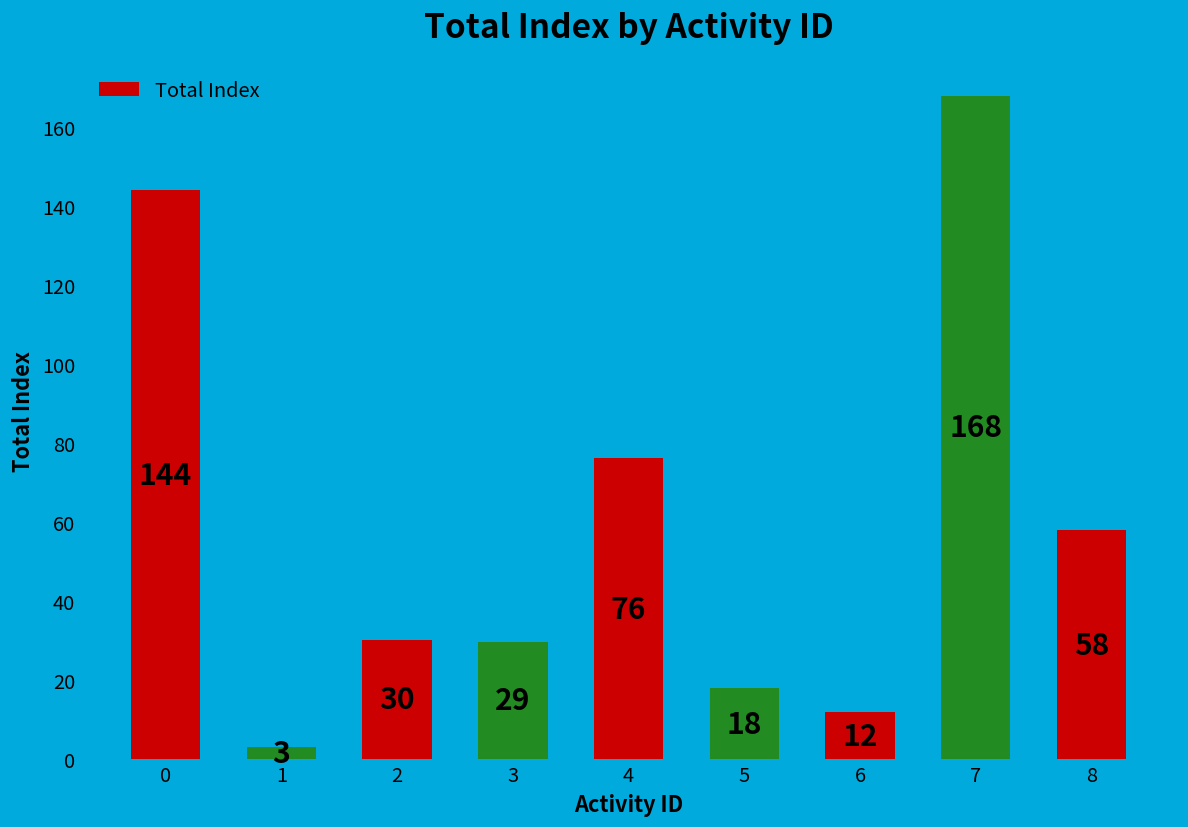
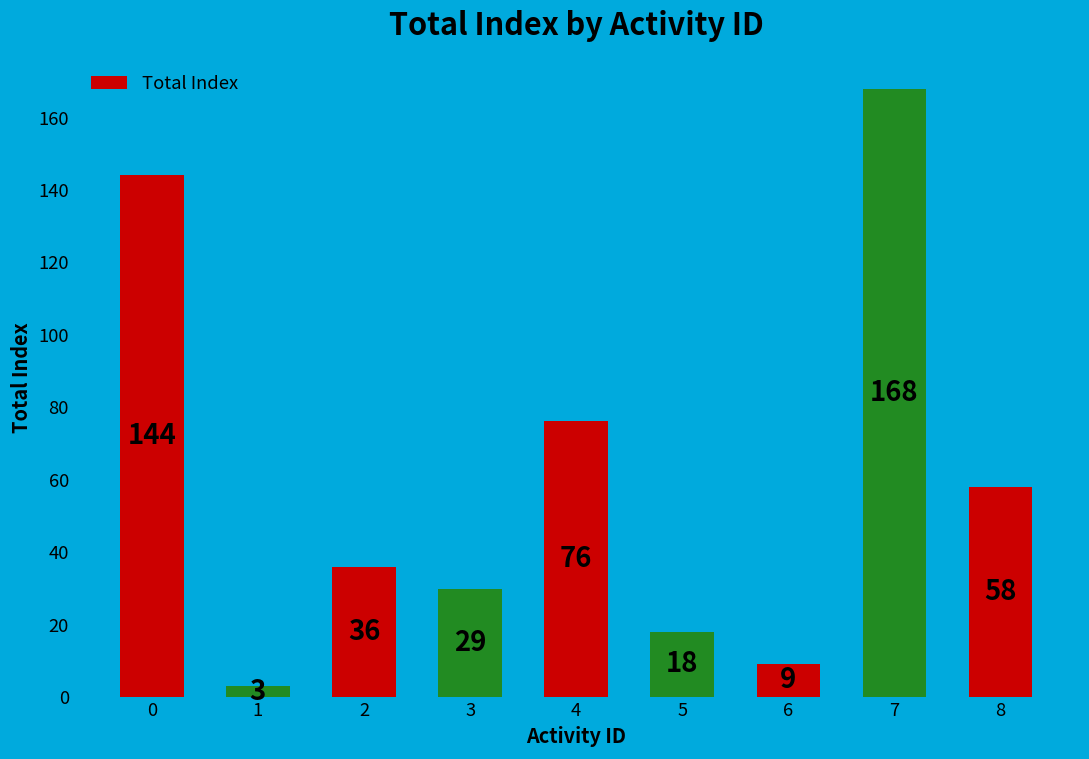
2: 30 -> 36
6: 12 -> 9
